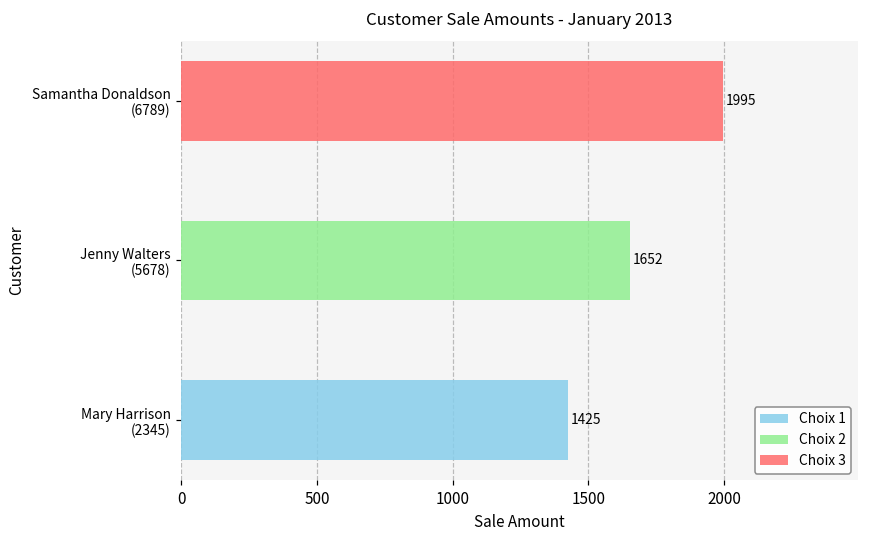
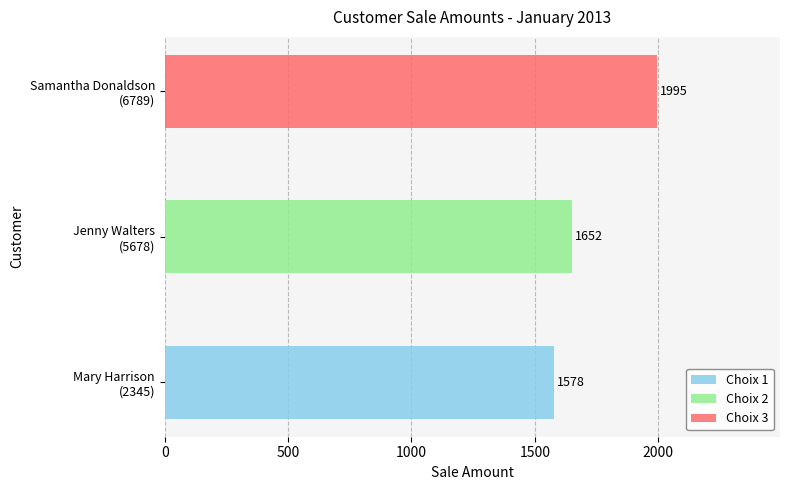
Mary Harrison (2345): 1425 -> 1578
